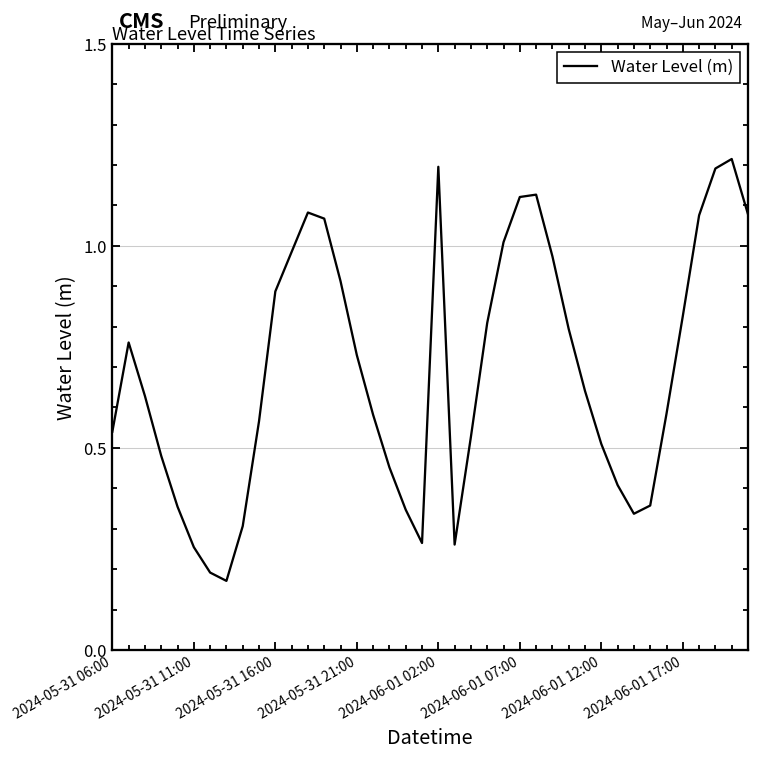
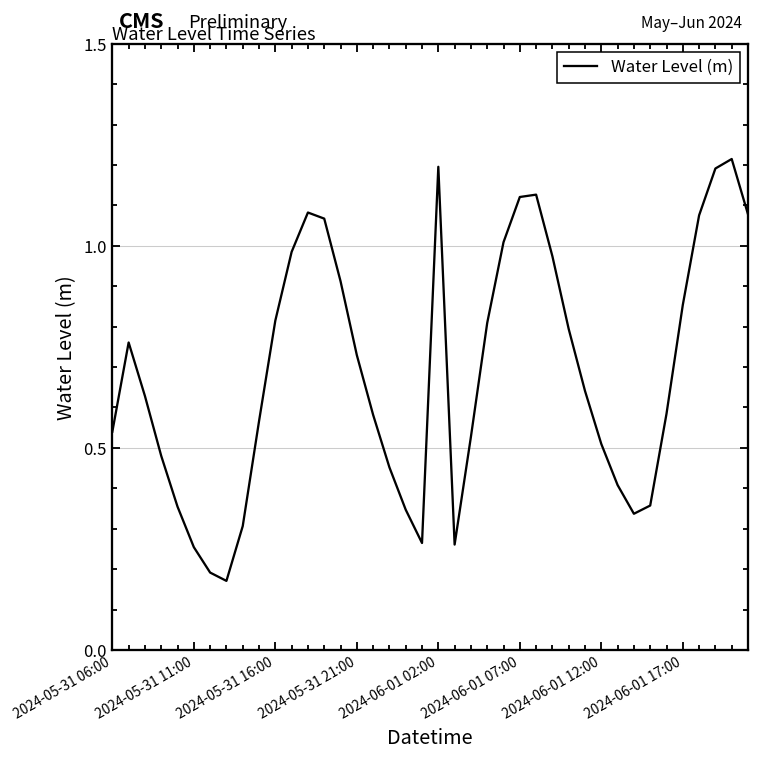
2024-05-31 16:00: 0.89 -> 0.82
2024-06-01 17:00: 0.83 -> 0.85
